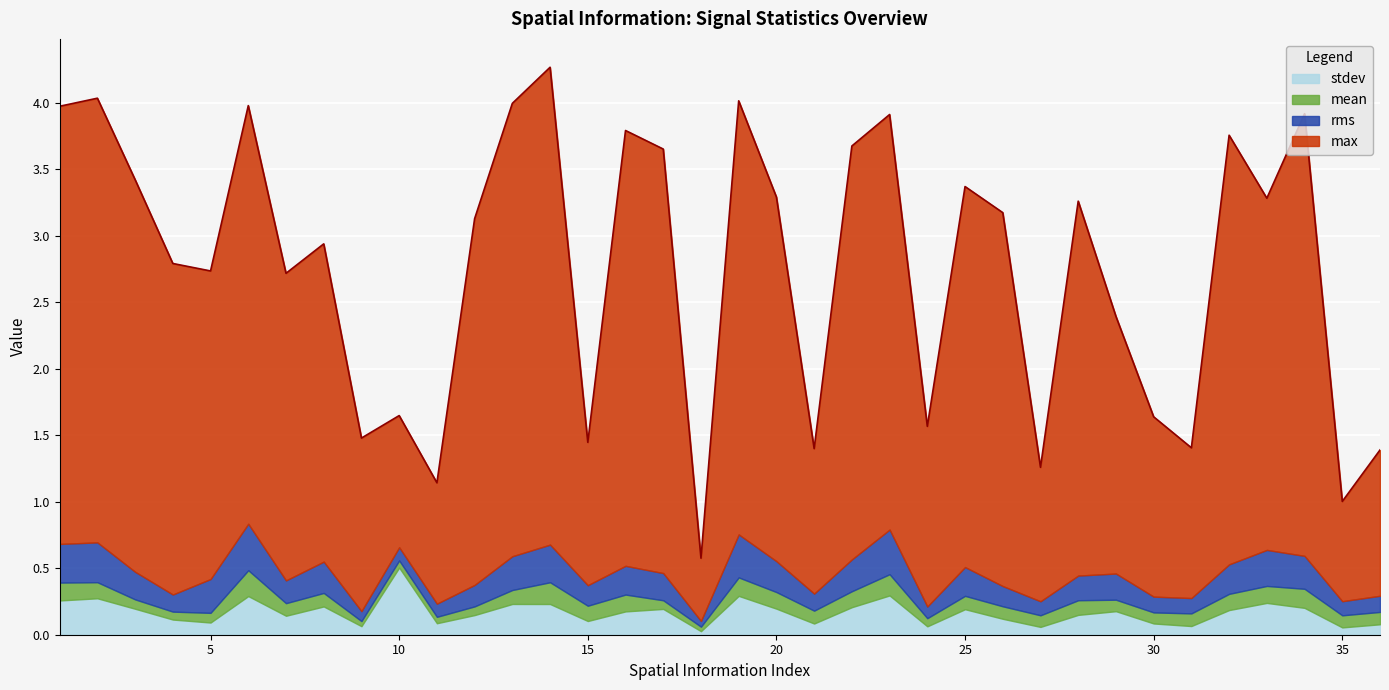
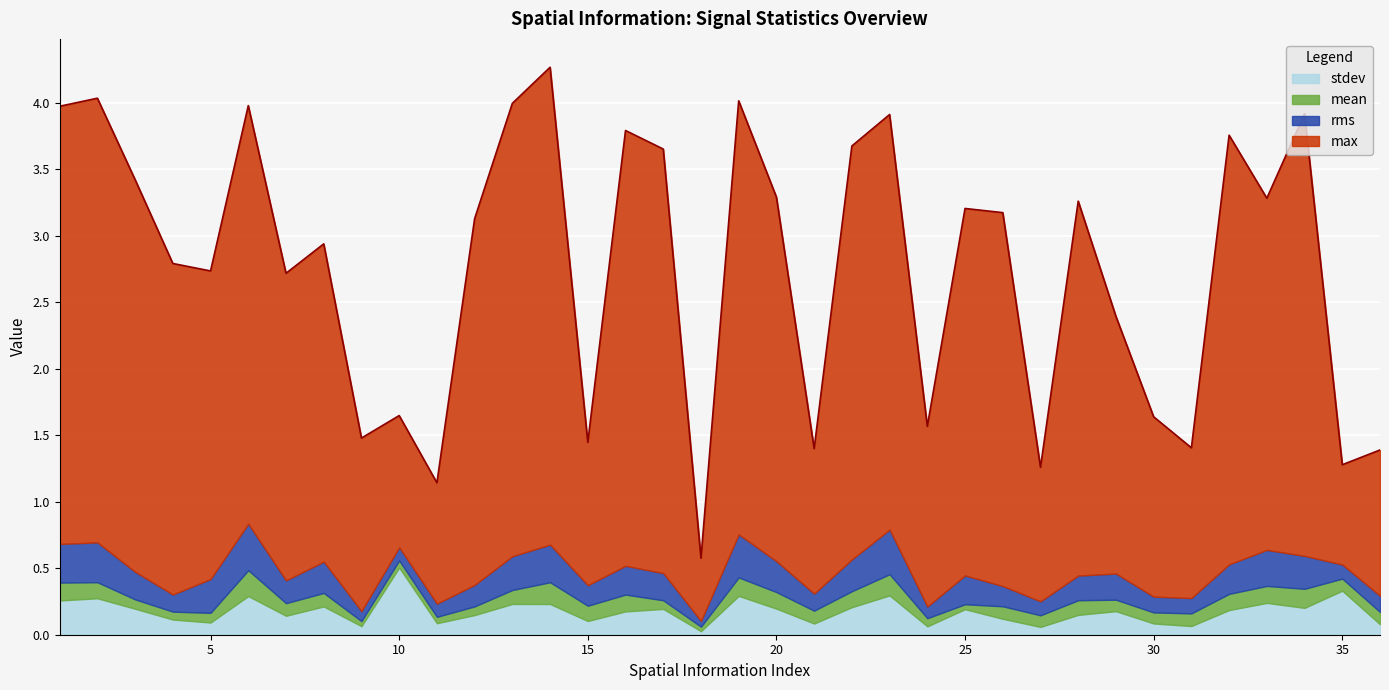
mean, 25: 0.10 -> 0.04
max, 25: 2.86 -> 2.76
stdev, 35: 0.05 -> 0.33
